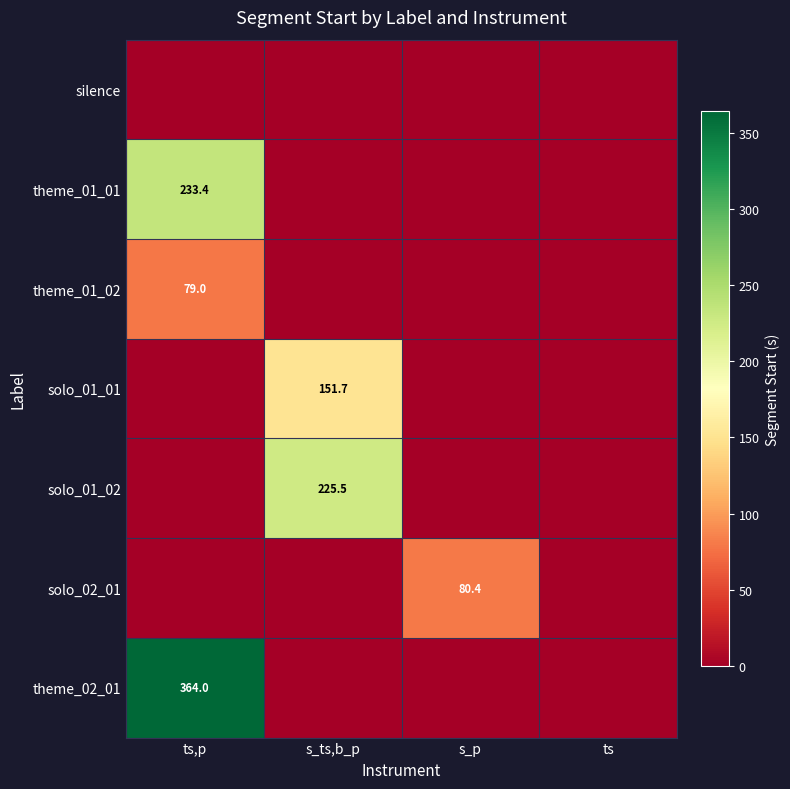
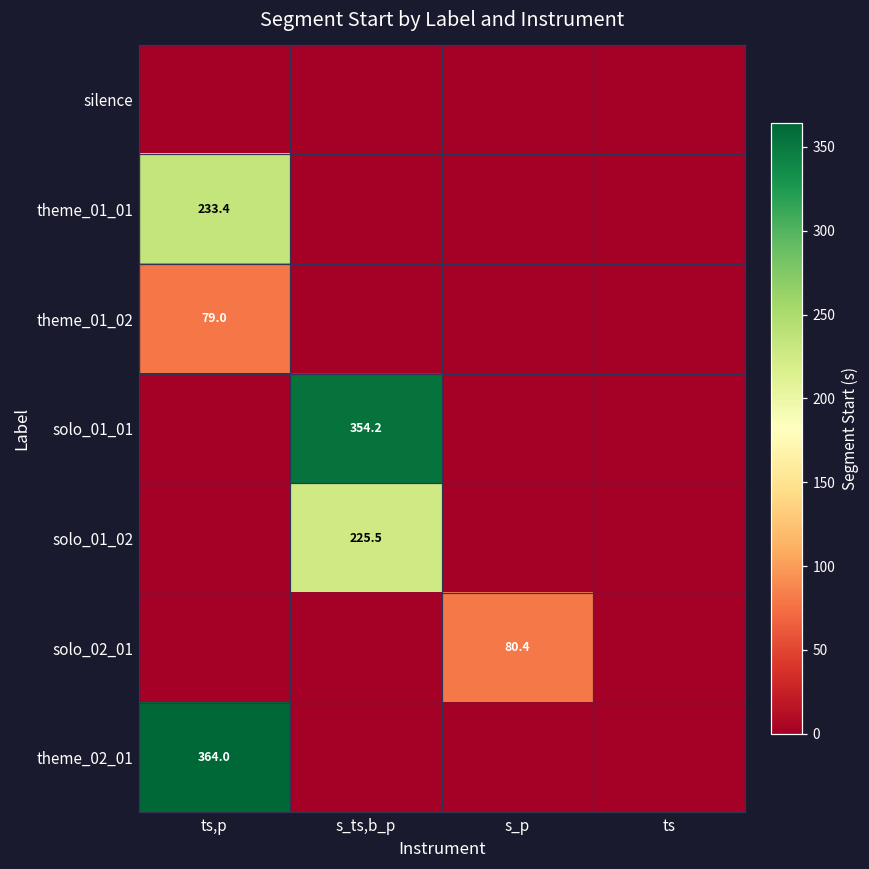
solo_01_01, s_ts,b_p: 151.7 -> 354.2
